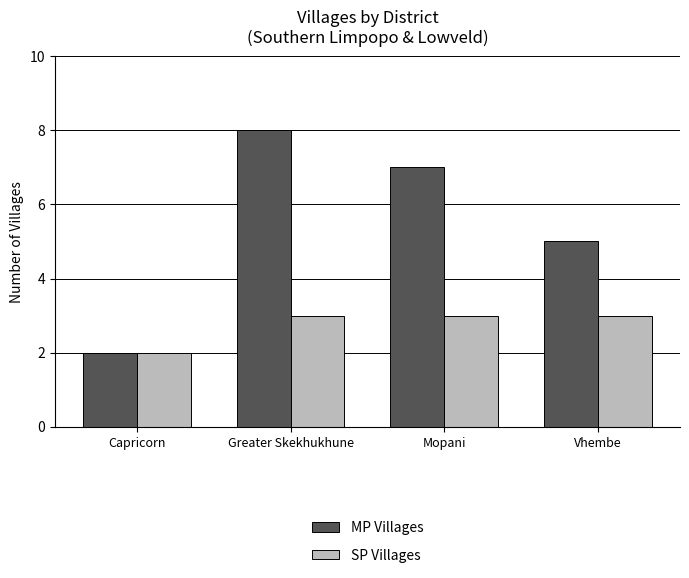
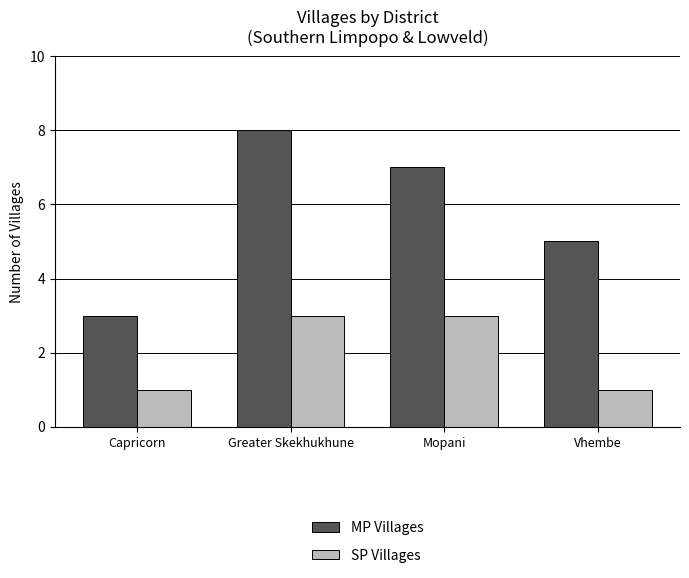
MP Villages, Capricorn: 2 -> 3
SP Villages, Capricorn: 2 -> 1
SP Villages, Vhembe: 3 -> 1
